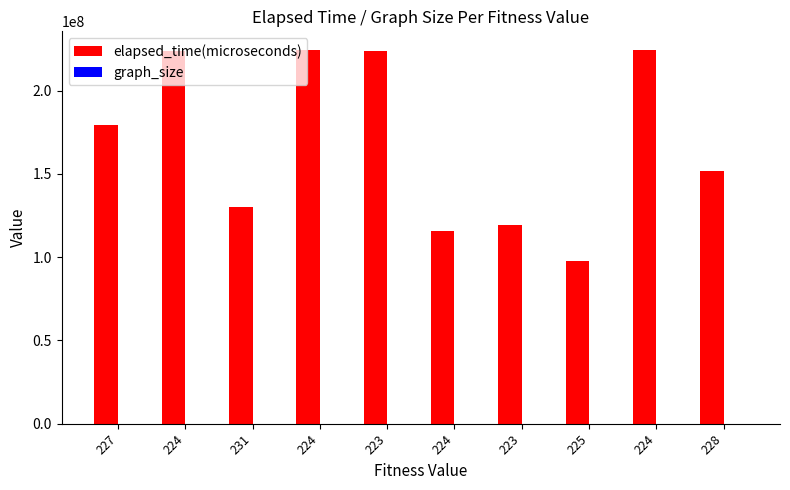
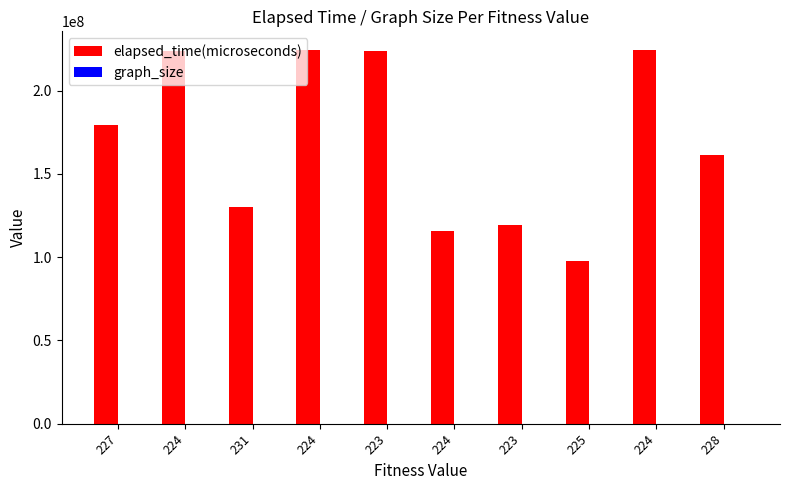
elapsed_time(microseconds), 228: 152000000 -> 161000000
